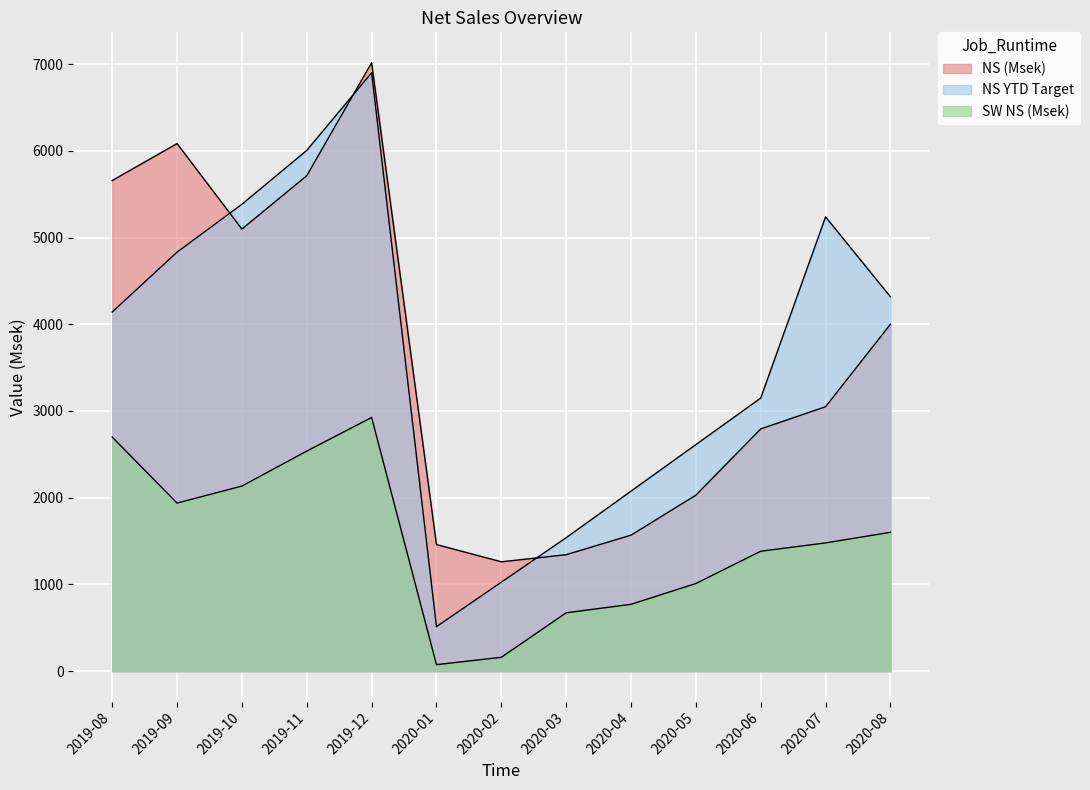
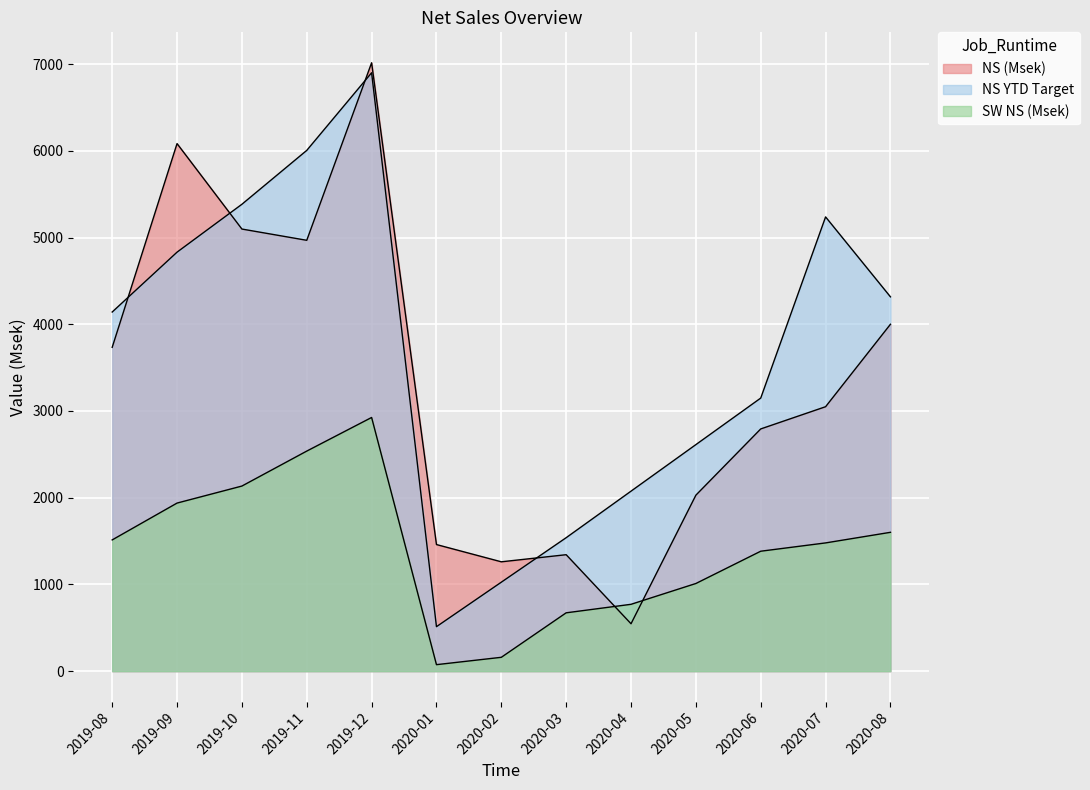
NS (Msek), 2019-08: 5700 -> 3700
SW NS (Msek), 2019-08: 2700 -> 1500
NS (Msek), 2019-11: 5700 -> 5000
NS (Msek), 2020-04: 1600 -> 500
